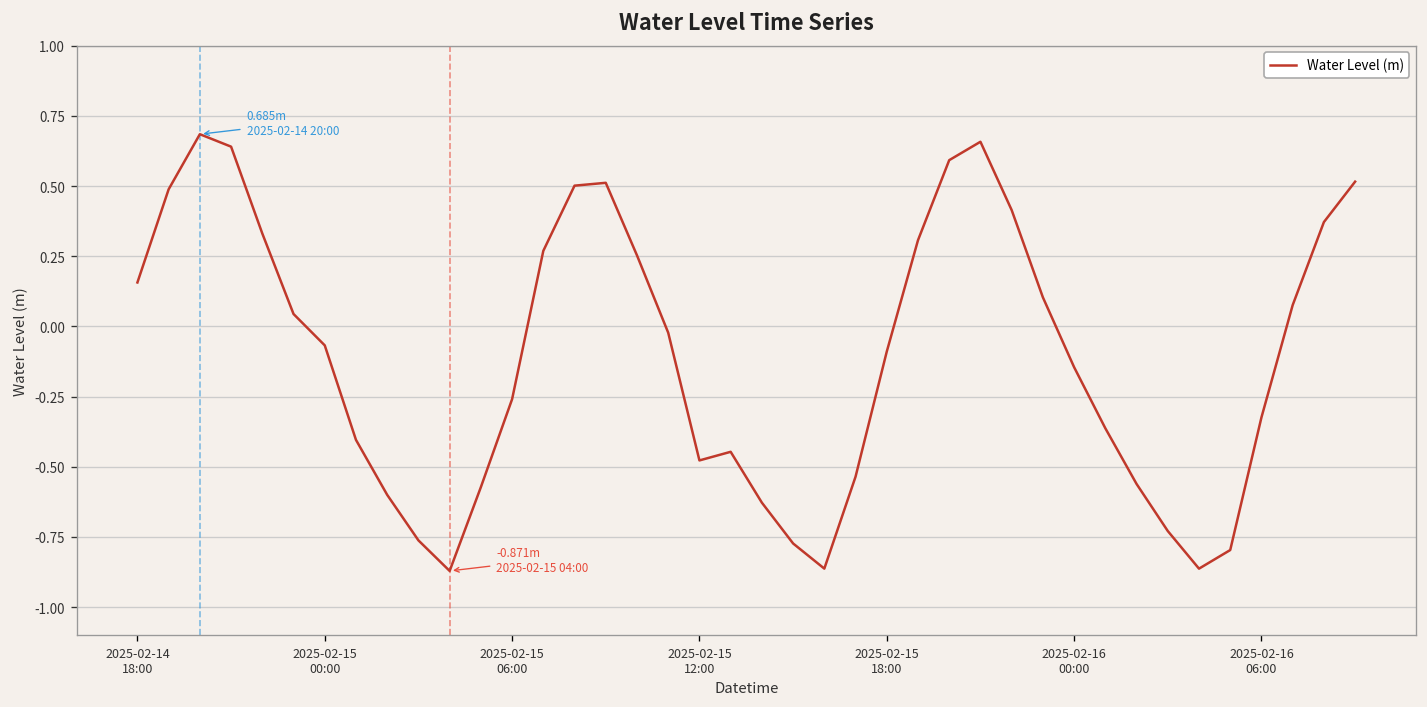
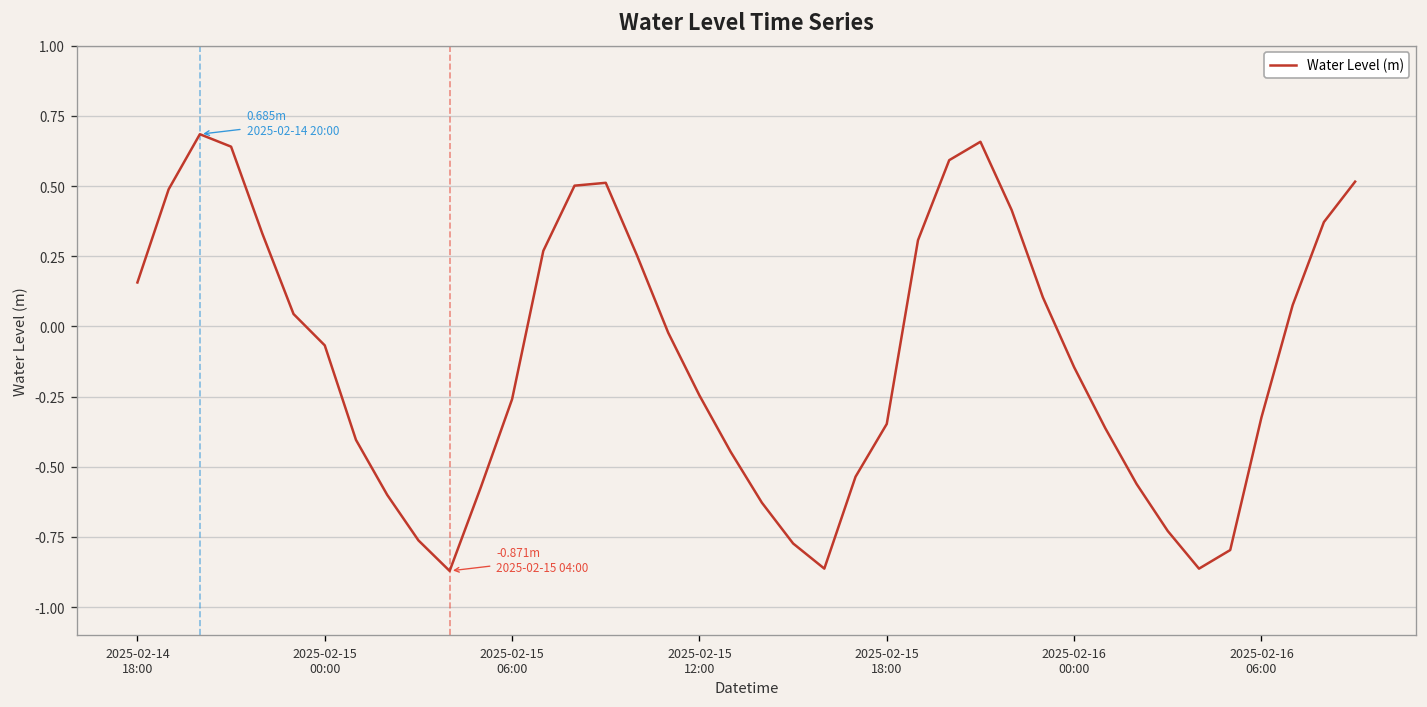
2025-02-15 12:00: -0.48 -> -0.25
2025-02-15 18:00: -0.09 -> -0.35
